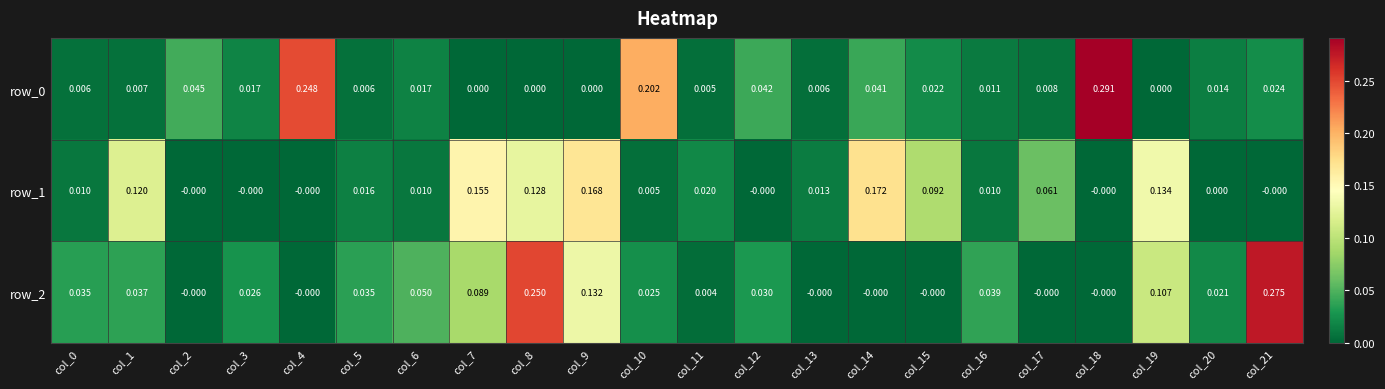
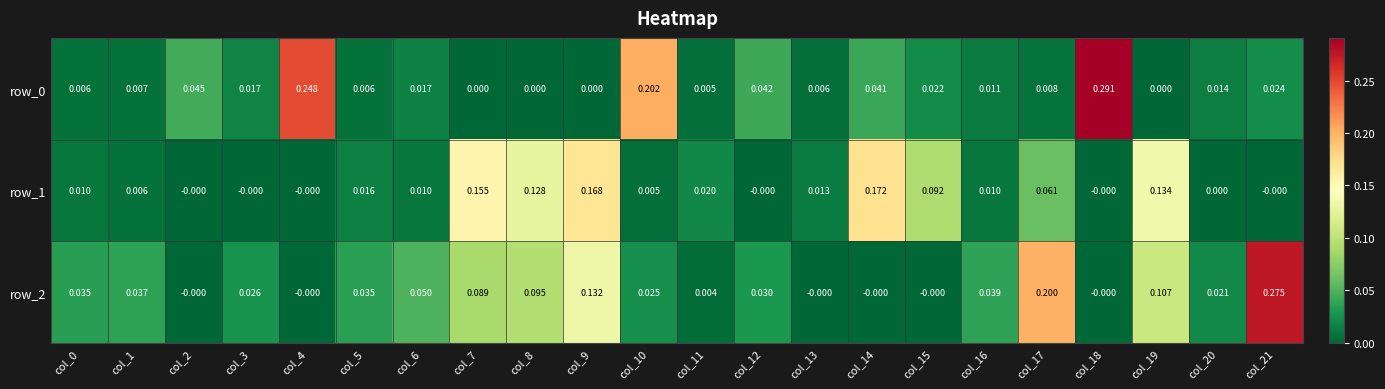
row_1, col_1: 0.120 -> 0.006
row_2, col_8: 0.250 -> 0.095
row_2, col_17: -0.000 -> 0.200
